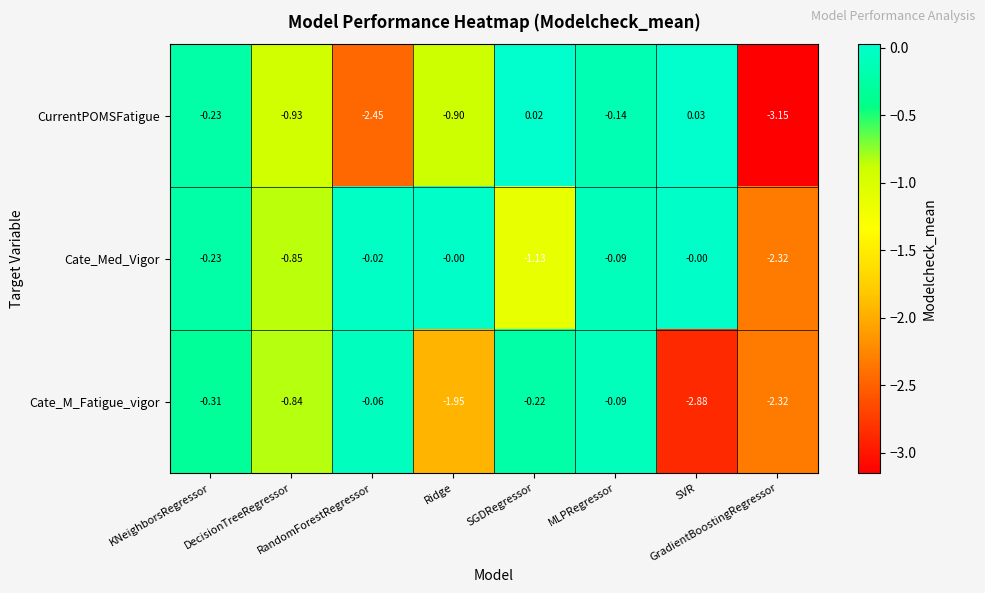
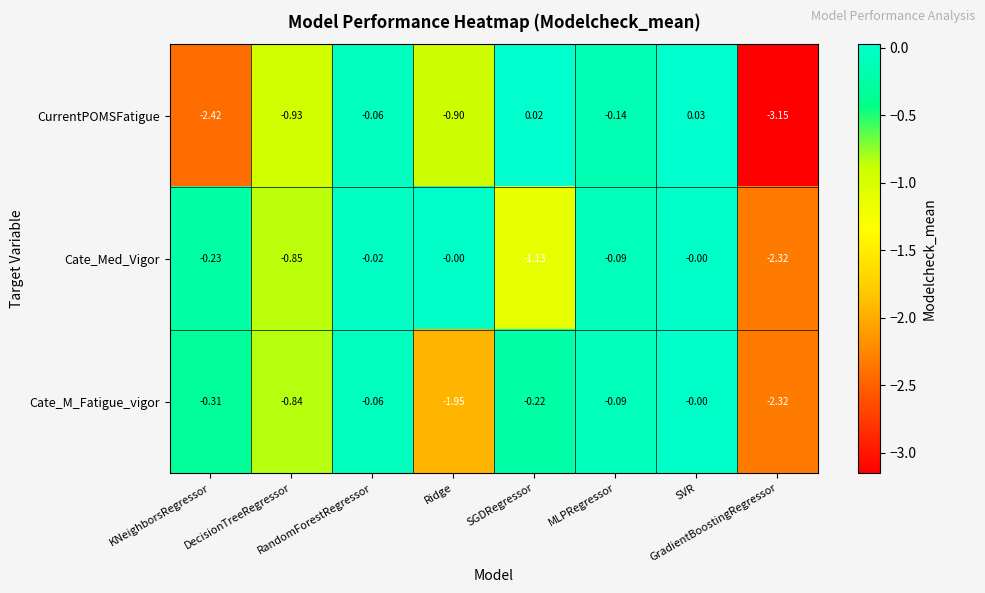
CurrentPOMSFatigue, KNeighborsRegressor: -0.23 -> -2.42
CurrentPOMSFatigue, RandomForestRegressor: -2.45 -> -0.06
Cate_M_Fatigue_vigor, SVR: -2.88 -> -0.00
